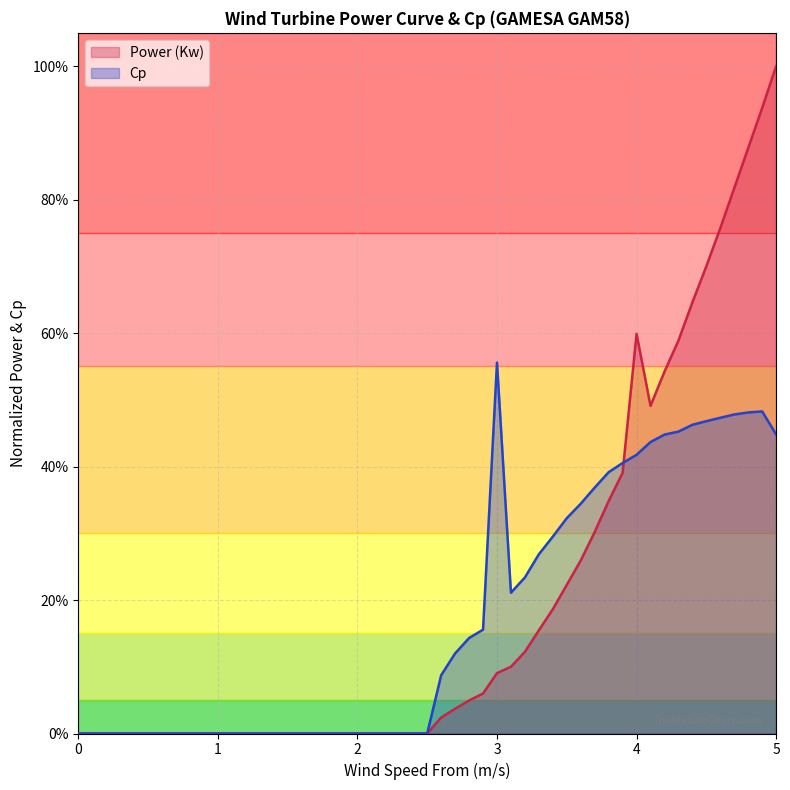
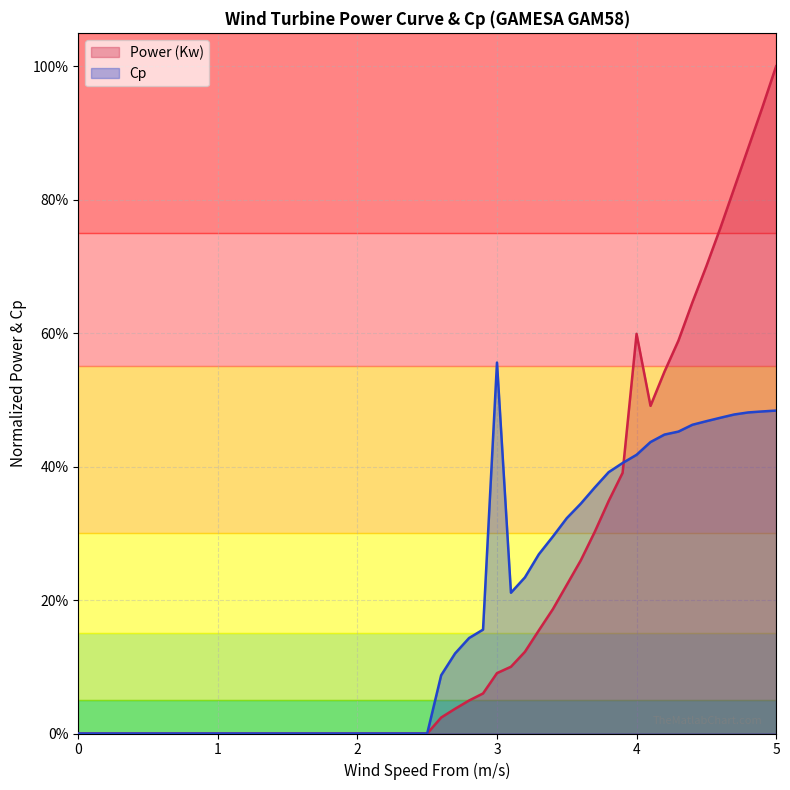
Cp, 5: 45% -> 48%
